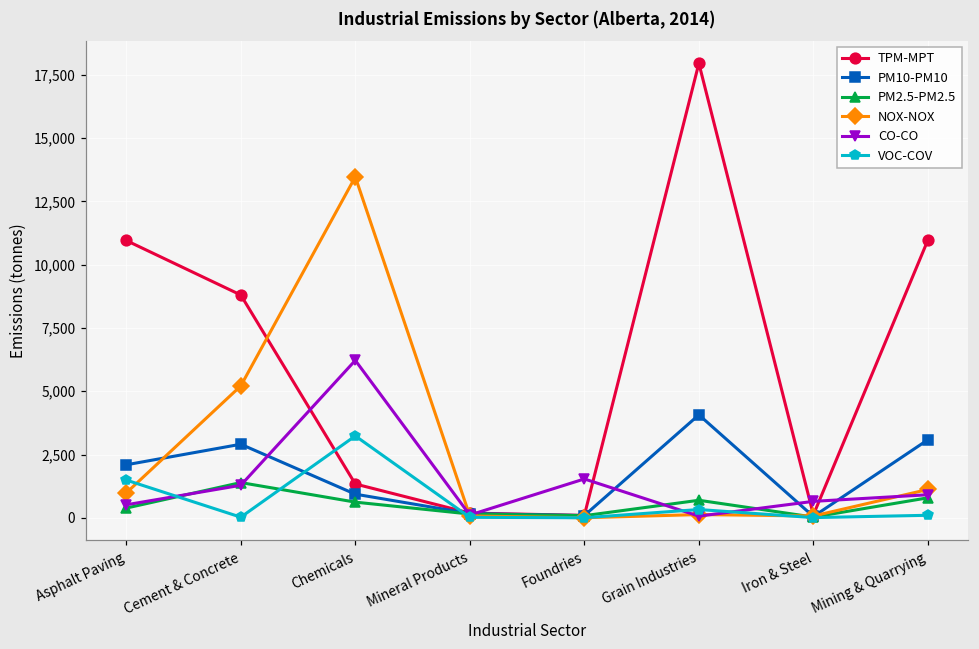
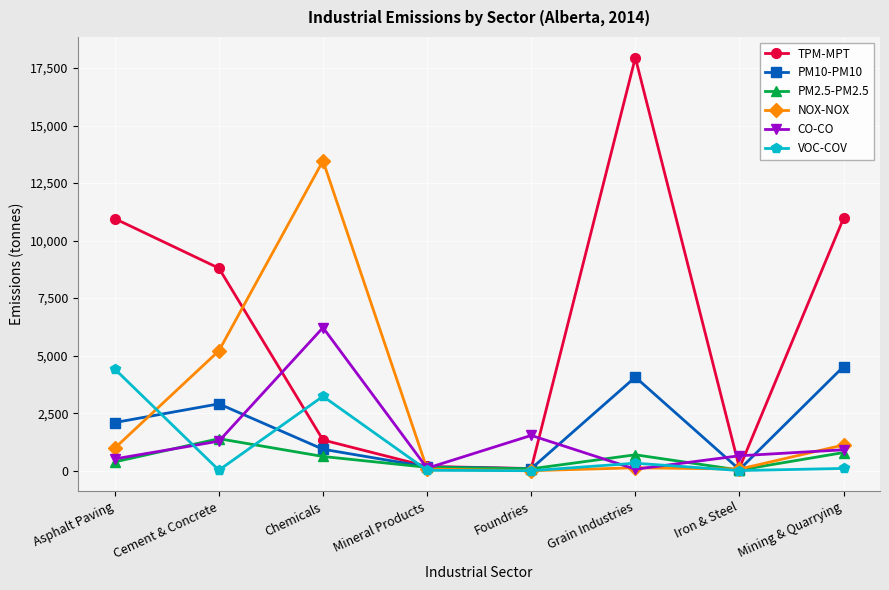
VOC-COV, Asphalt Paving: 1,500 -> 4,400
PM10-PM10, Mining & Quarrying: 3,100 -> 4,500
